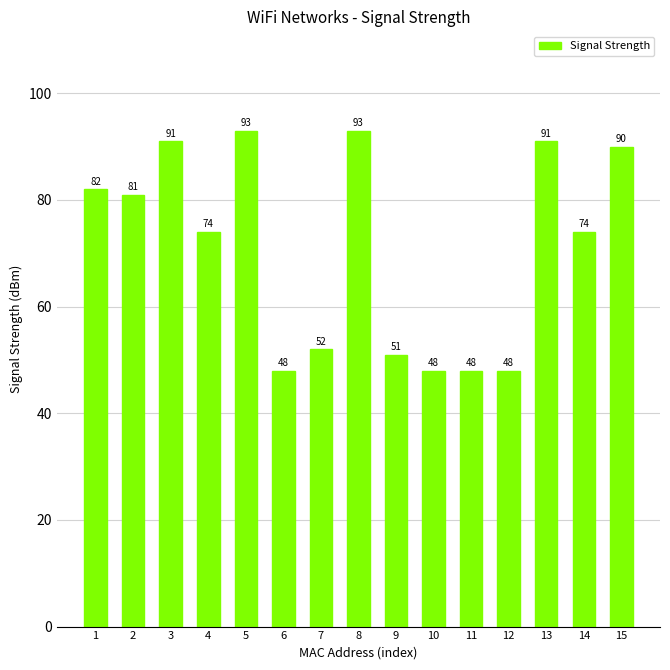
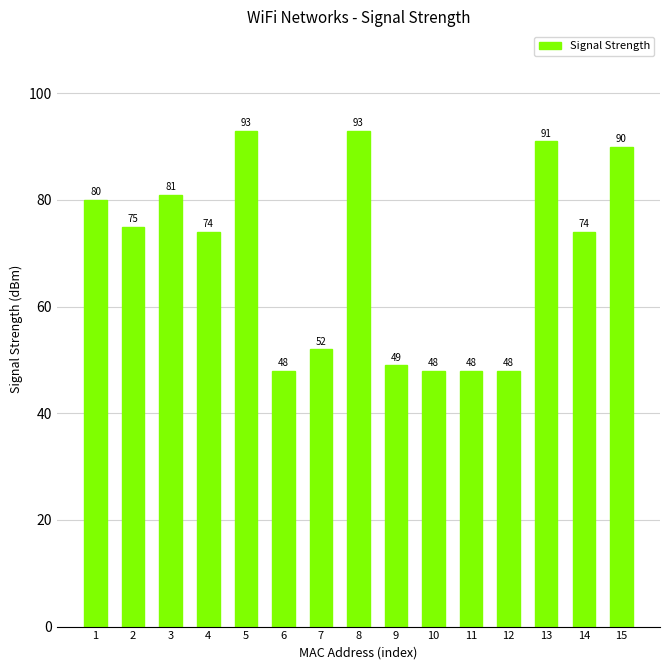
1: 82 -> 80
2: 81 -> 75
3: 91 -> 81
9: 51 -> 49
